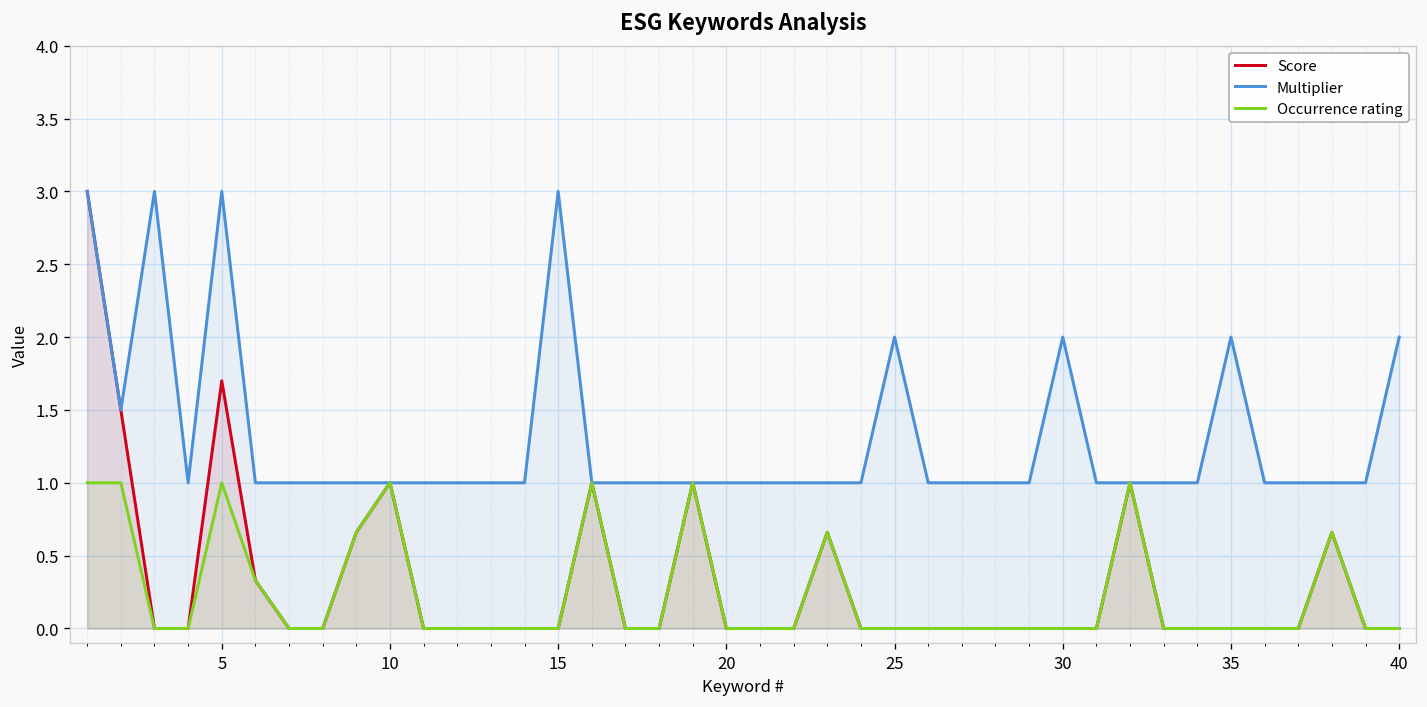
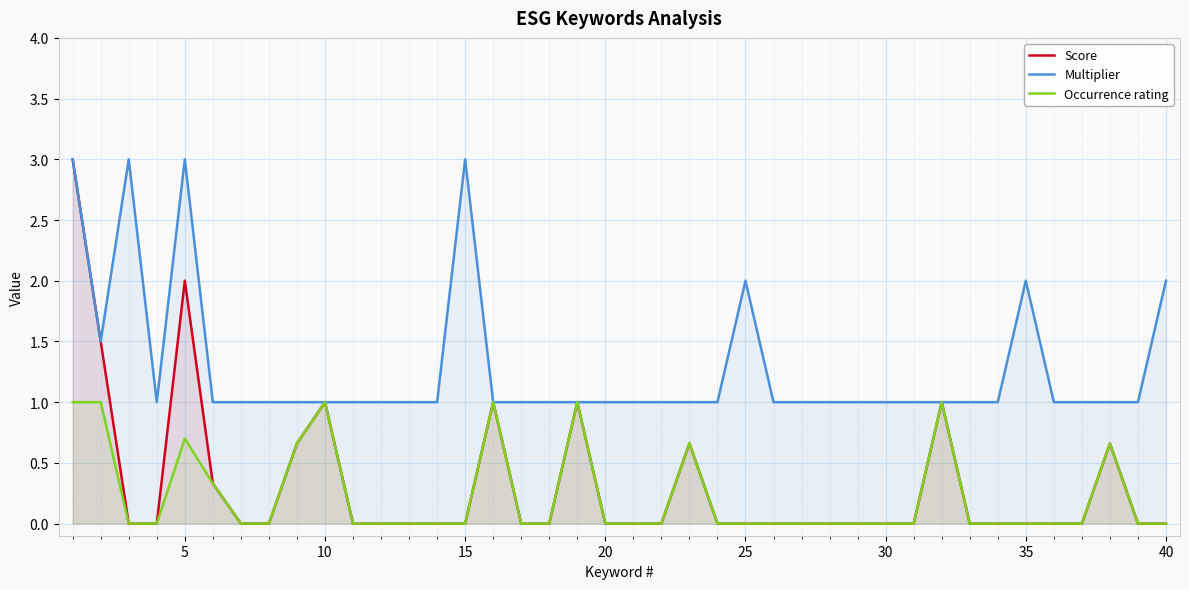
Score, 5: 1.7 -> 2.0
Occurrence rating, 5: 1.0 -> 0.7
Multiplier, 30: 2 -> 1
